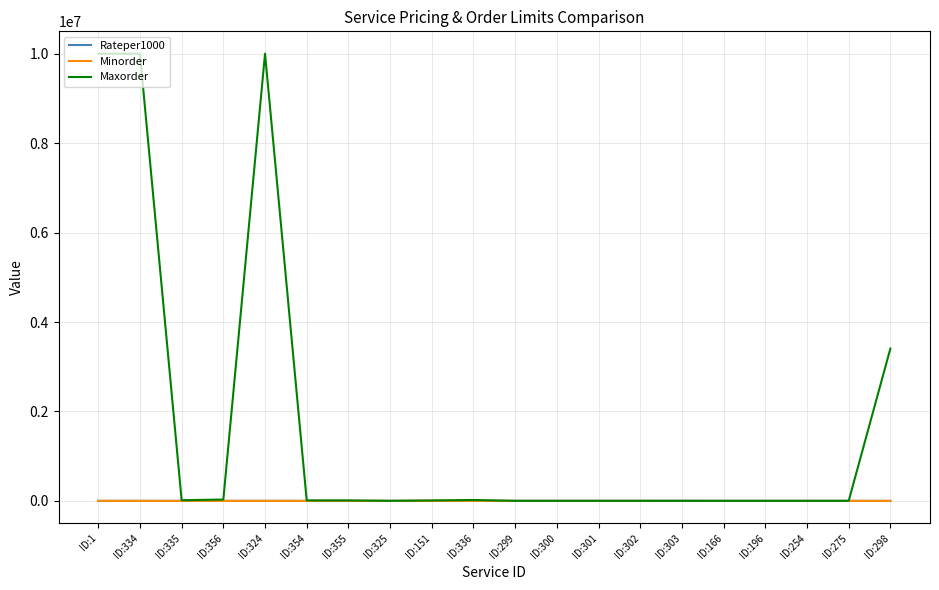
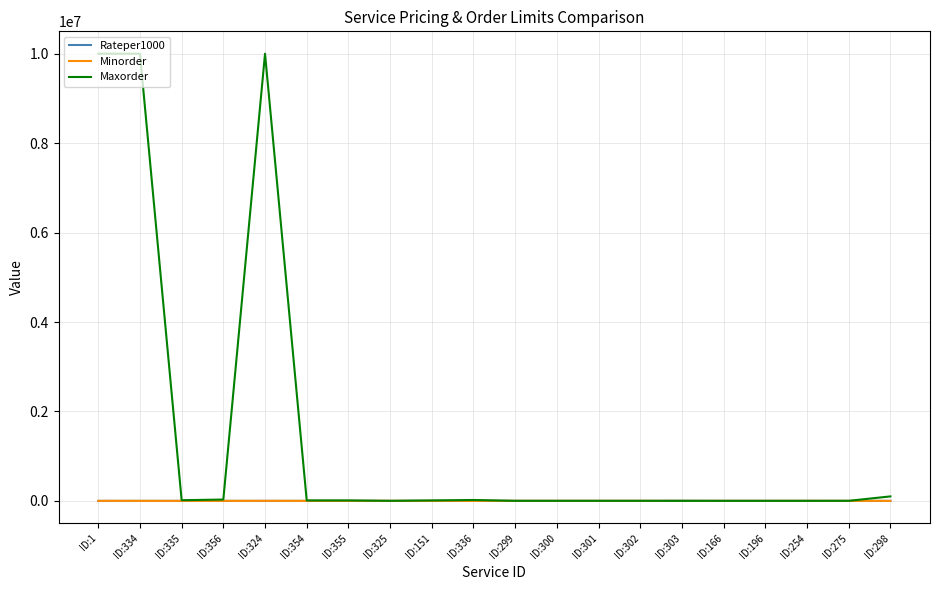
Maxorder, ID:298: 3400000 -> 100000
